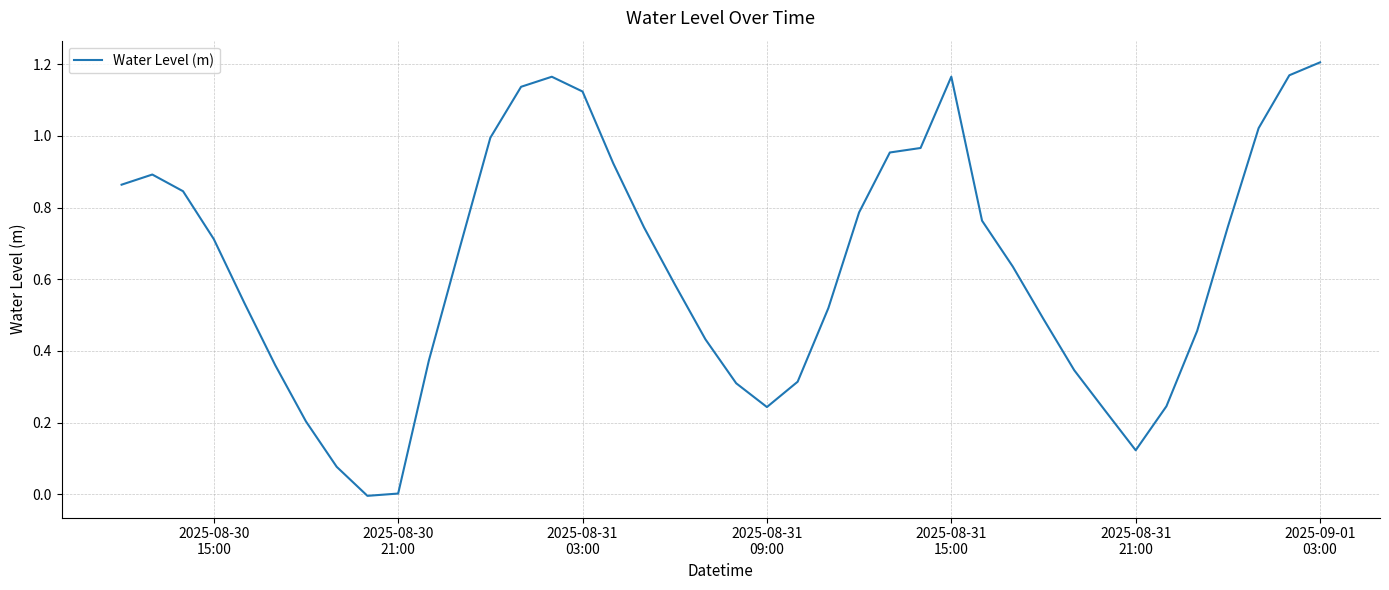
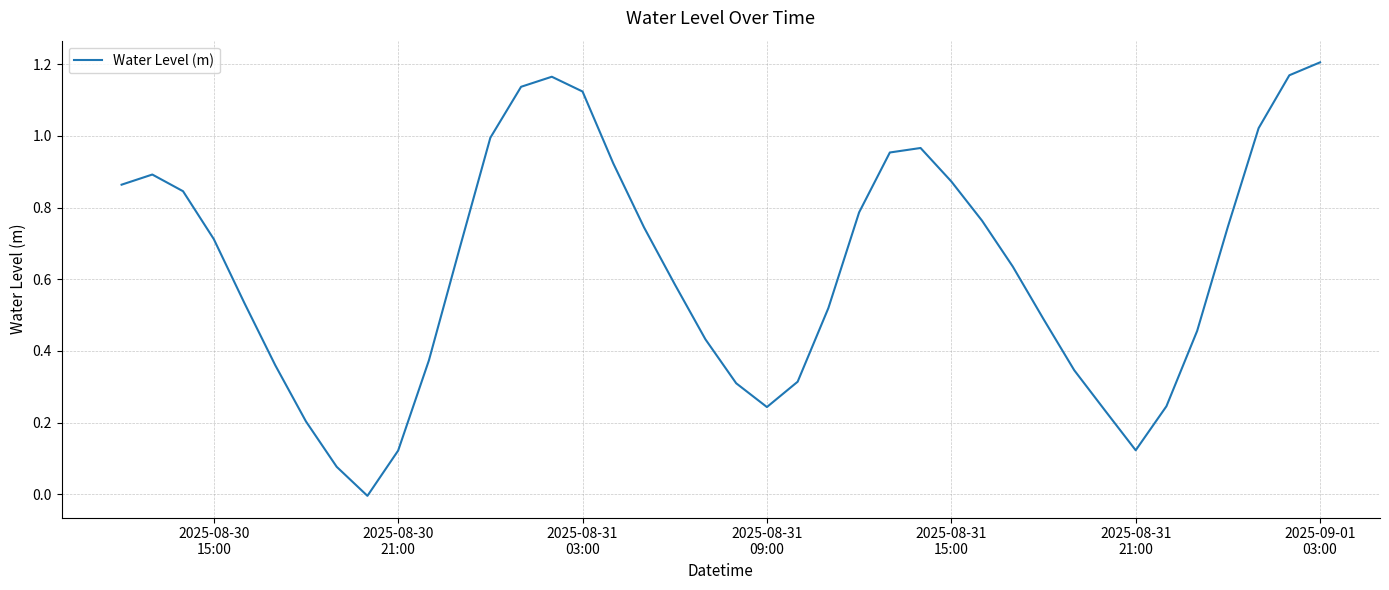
2025-08-30 21:00: 0.00 -> 0.12
2025-08-31 15:00: 1.17 -> 0.87
